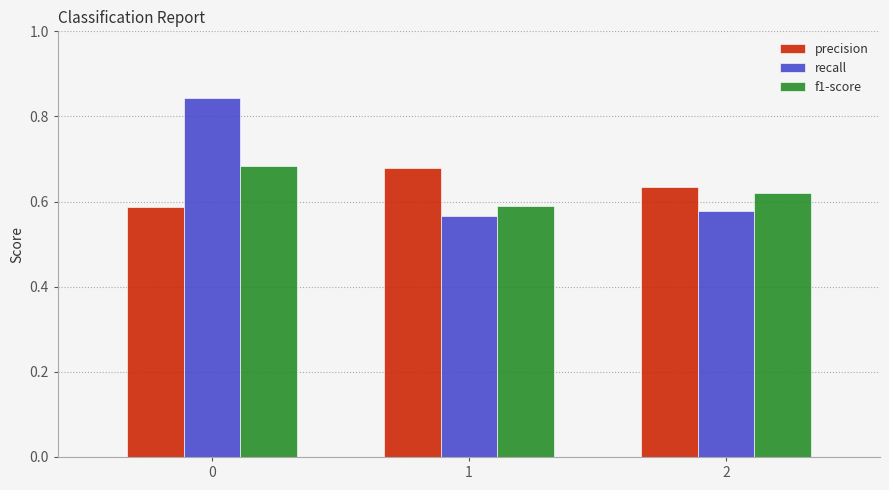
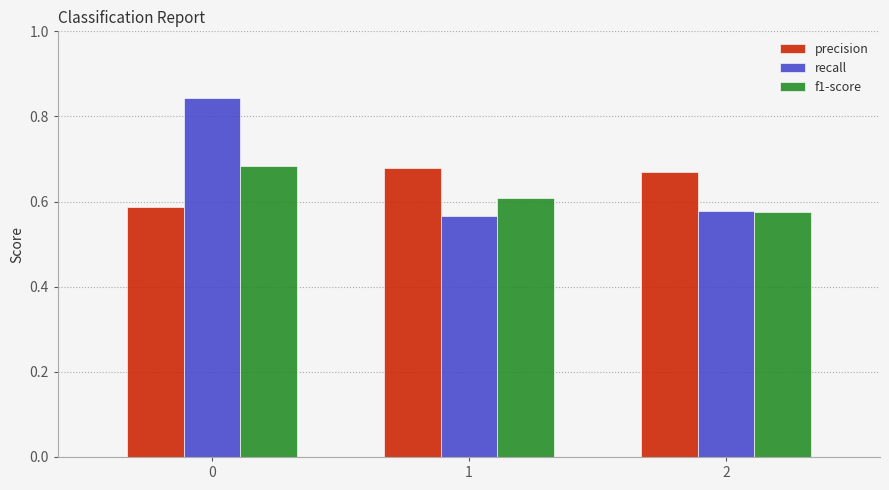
f1-score, 1: 0.59 -> 0.61
precision, 2: 0.64 -> 0.67
f1-score, 2: 0.62 -> 0.58
